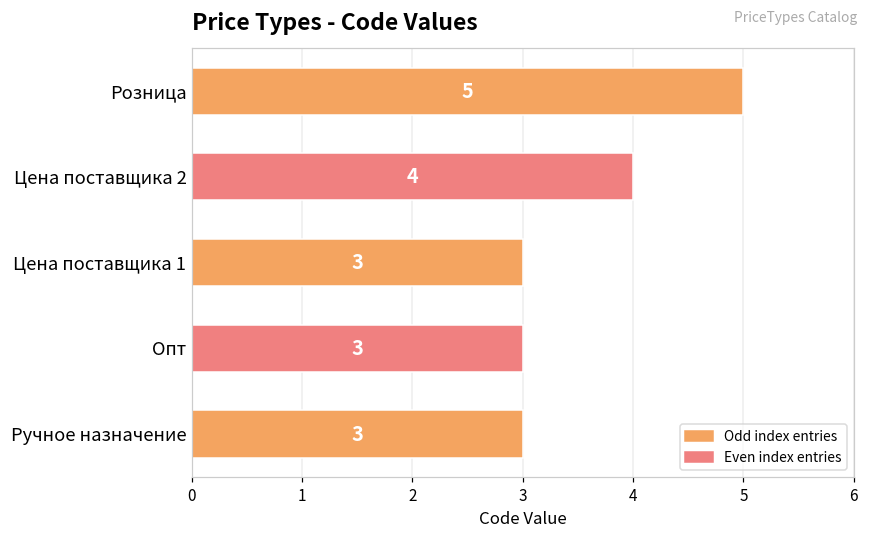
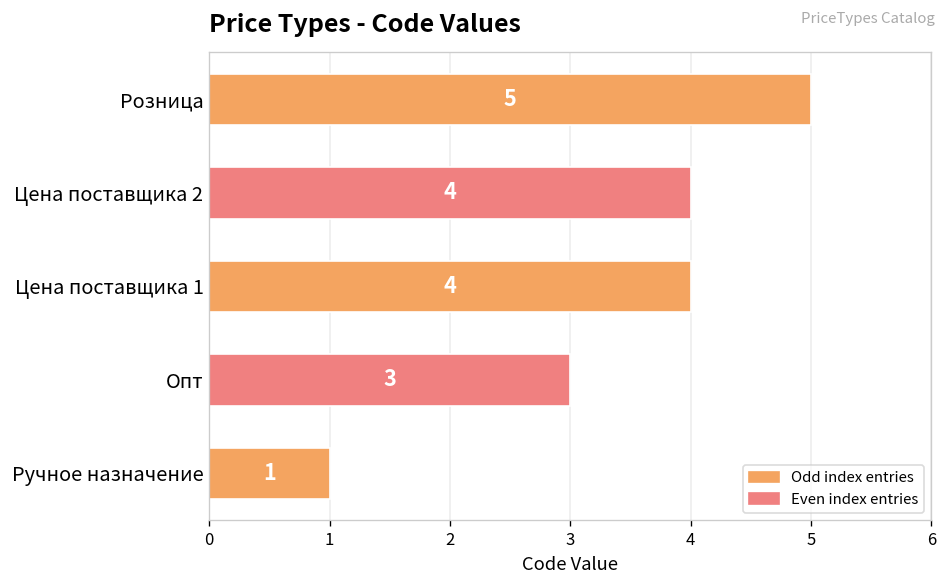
Цена поставщика 1: 3 -> 4
Ручное назначение: 3 -> 1
